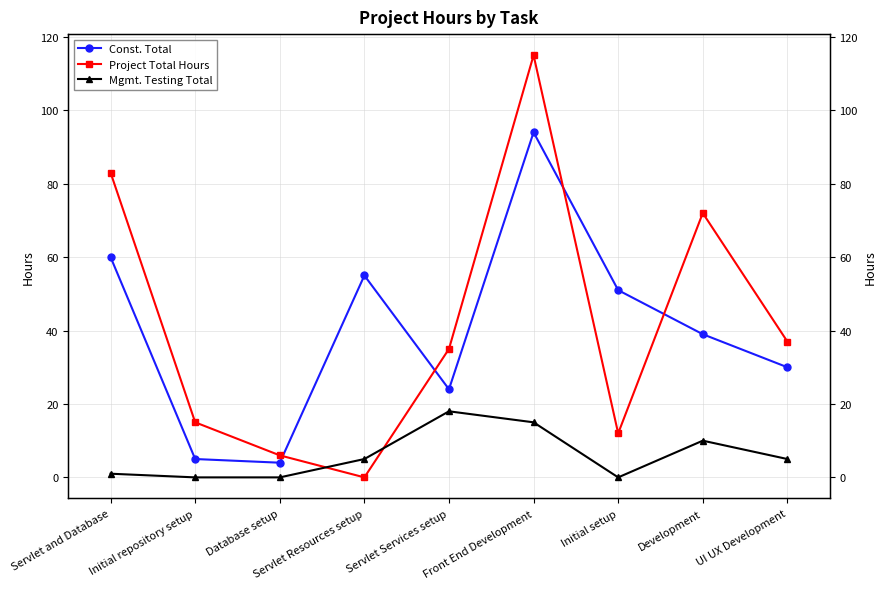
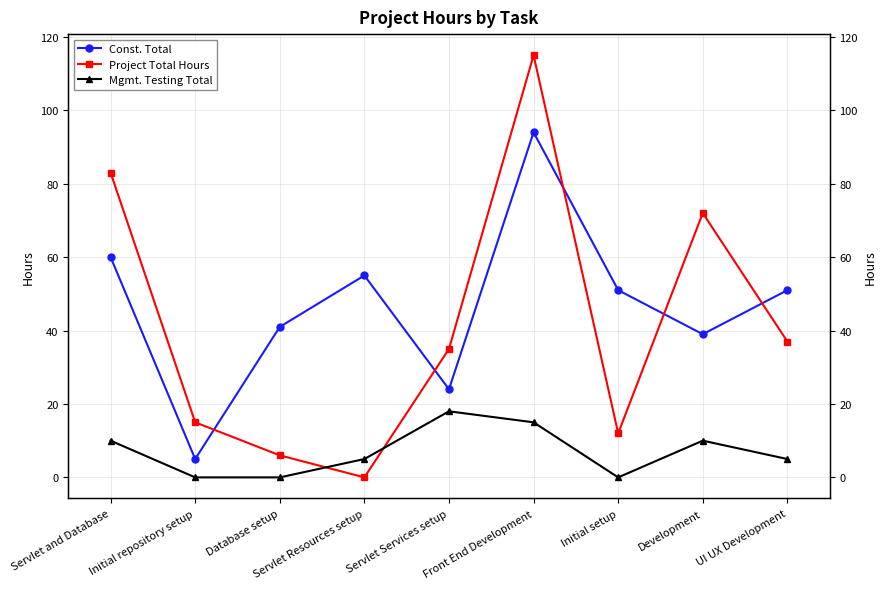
Mgmt. Testing Total, Servlet and Database: 1 -> 10
Const. Total, Database setup: 4 -> 41
Const. Total, UI UX Development: 30 -> 51
